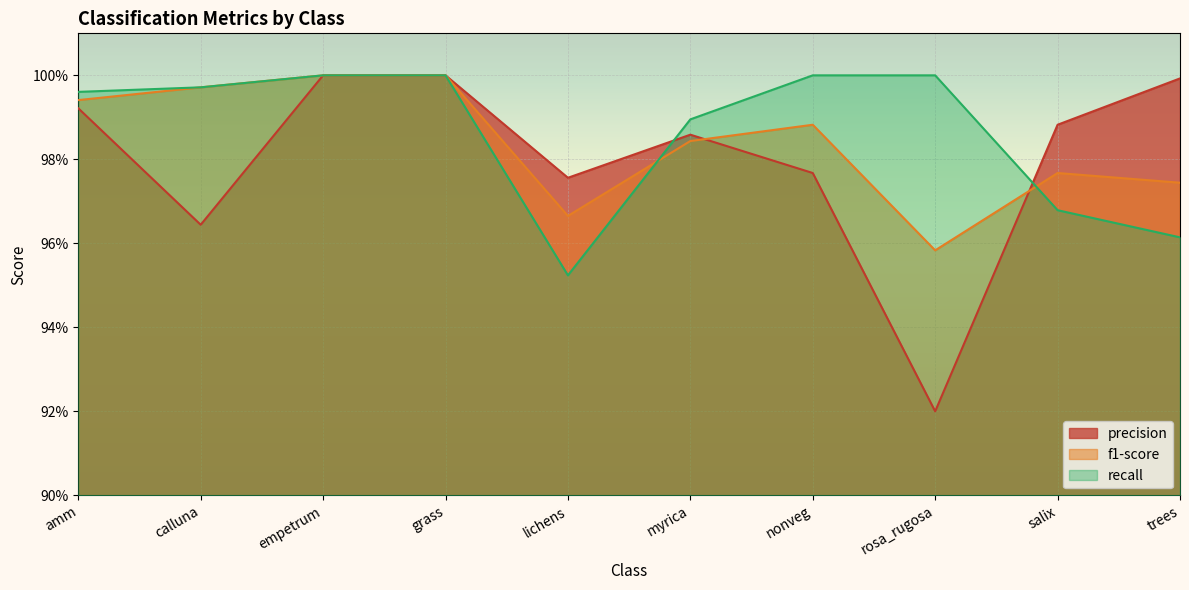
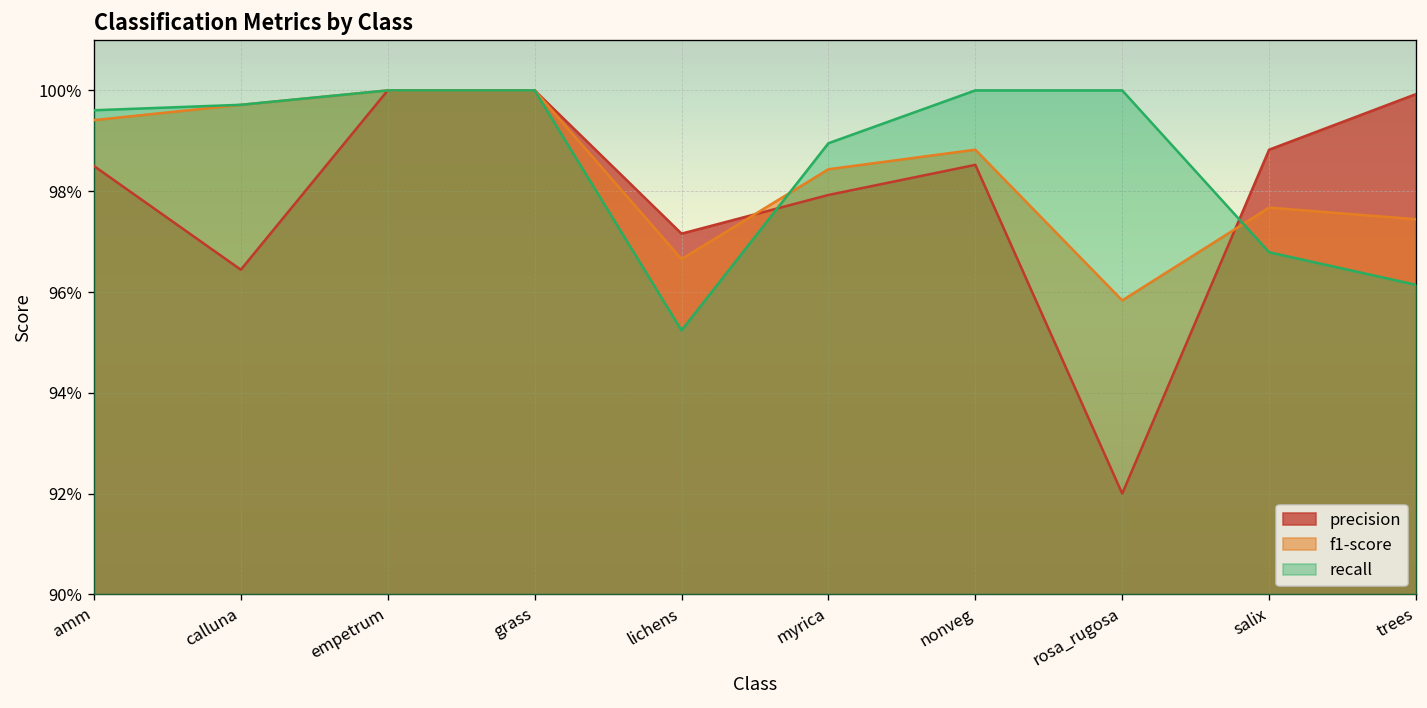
precision, amm: 99.2% -> 98.5%
precision, lichens: 97.6% -> 97.2%
precision, myrica: 98.6% -> 97.9%
precision, nonveg: 97.7% -> 98.5%
